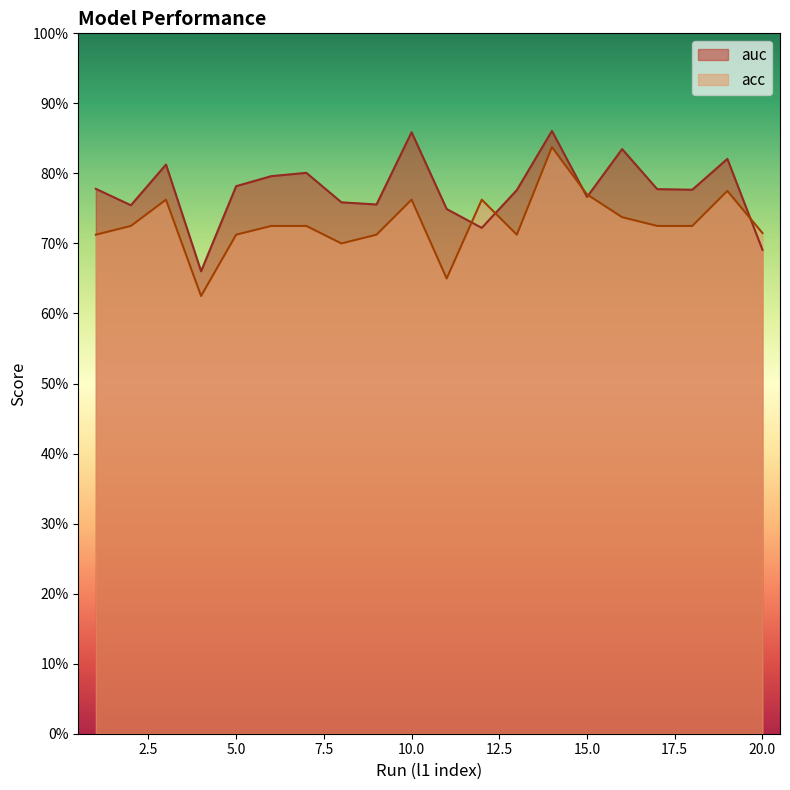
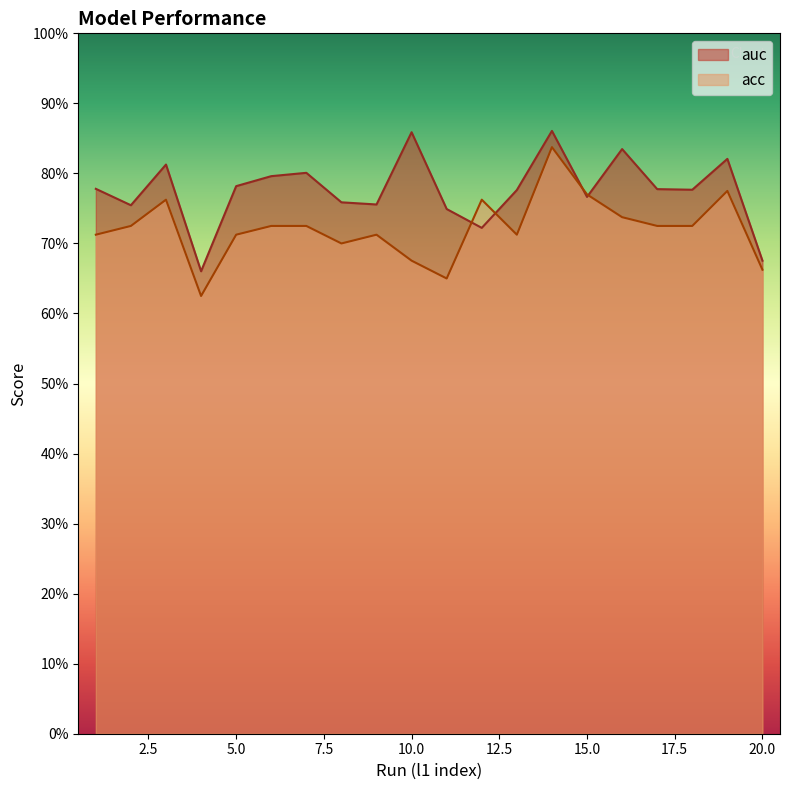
acc, 10.0: 76% -> 68%
auc, 20.0: 69% -> 68%
acc, 20.0: 71% -> 66%
